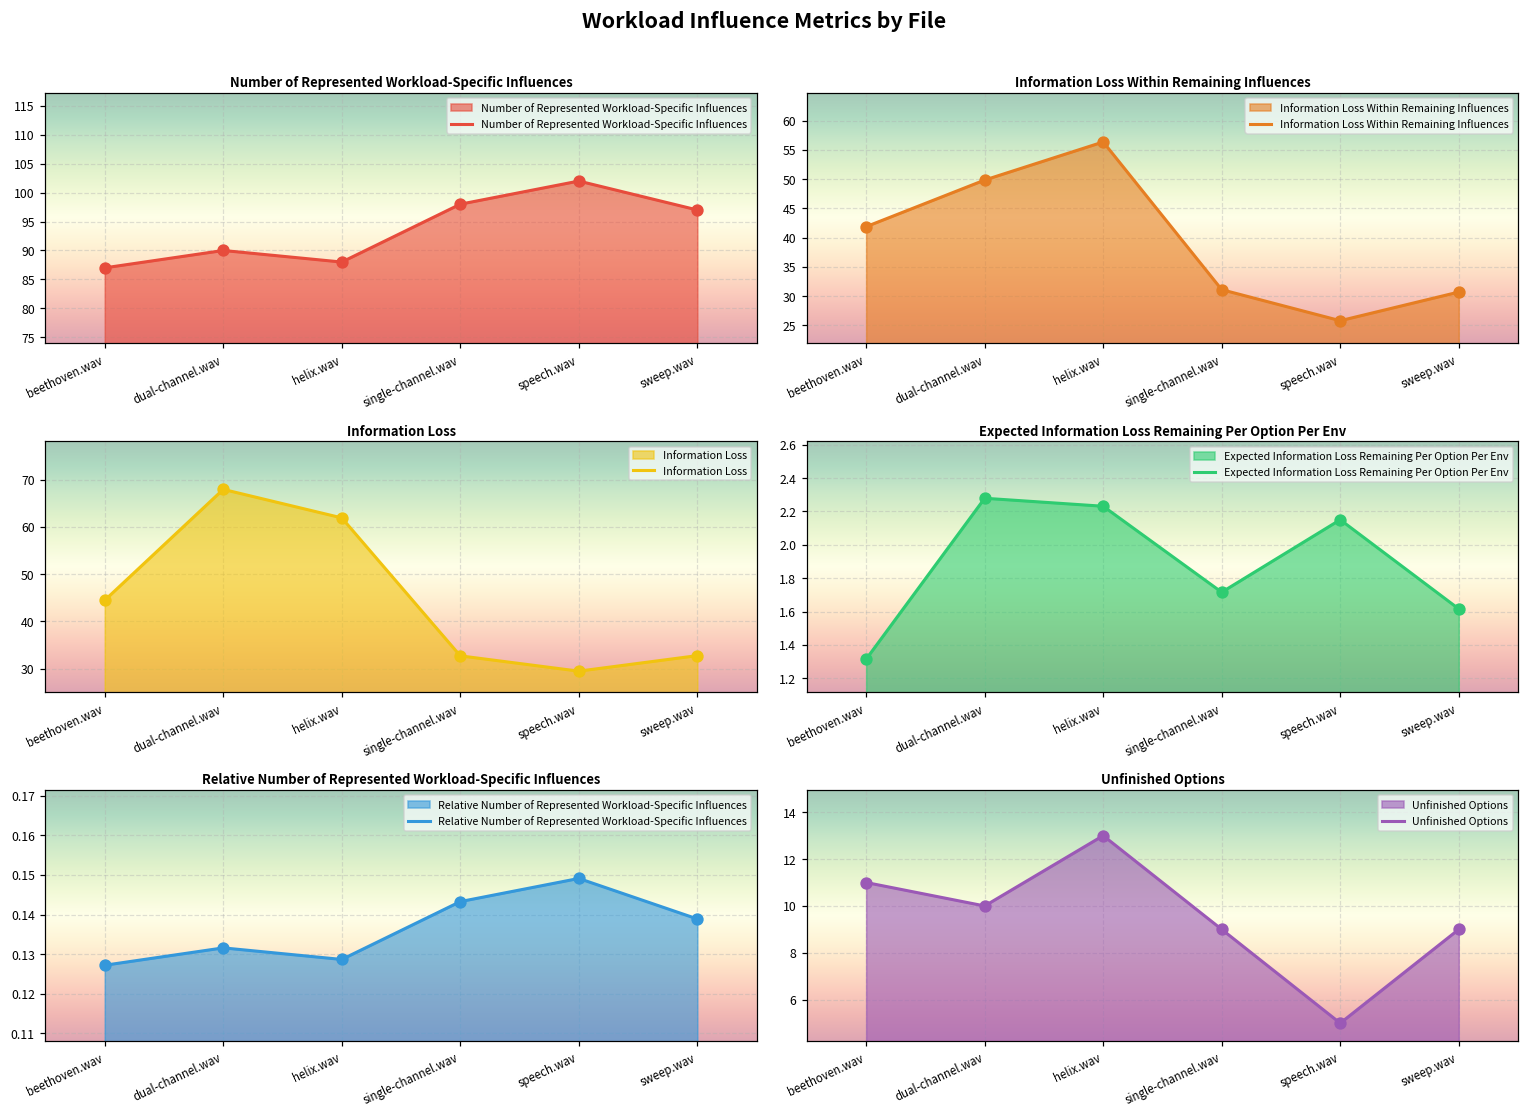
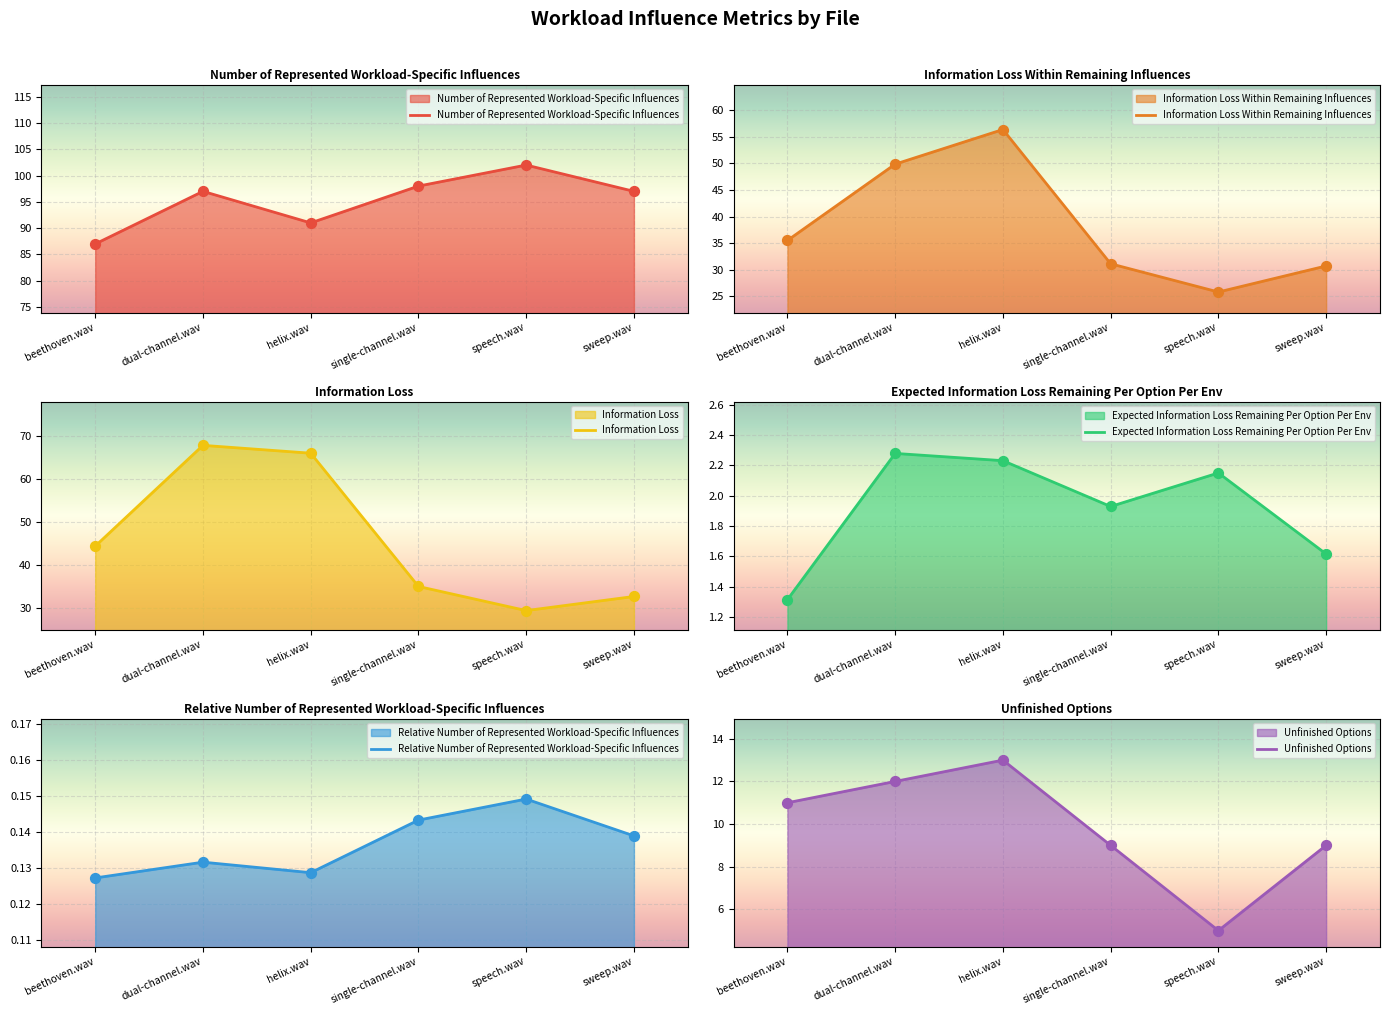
Number of Represented Workload-Specific Influences, dual-channel.wav: 90 -> 97
Number of Represented Workload-Specific Influences, helix.wav: 88 -> 91
Information Loss Within Remaining Influences, beethoven.wav: 42 -> 36
Information Loss, helix.wav: 62 -> 66
Information Loss, single-channel.wav: 33 -> 35
Expected Information Loss Remaining Per Option Per Env, single-channel.wav: 1.72 -> 1.93
Unfinished Options, dual-channel.wav: 10 -> 12
